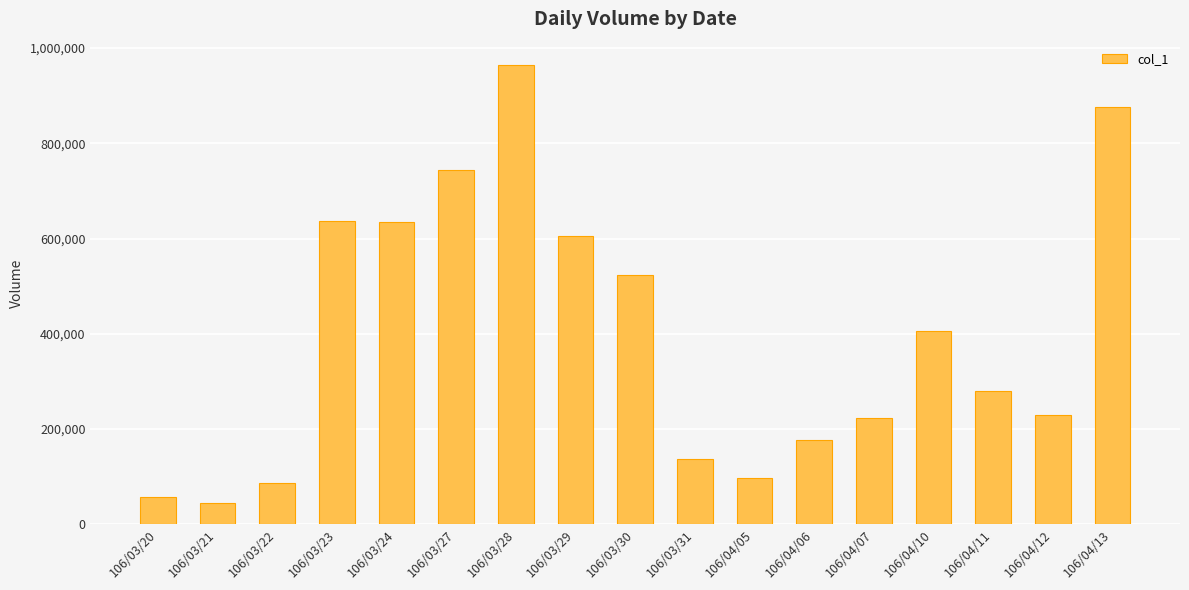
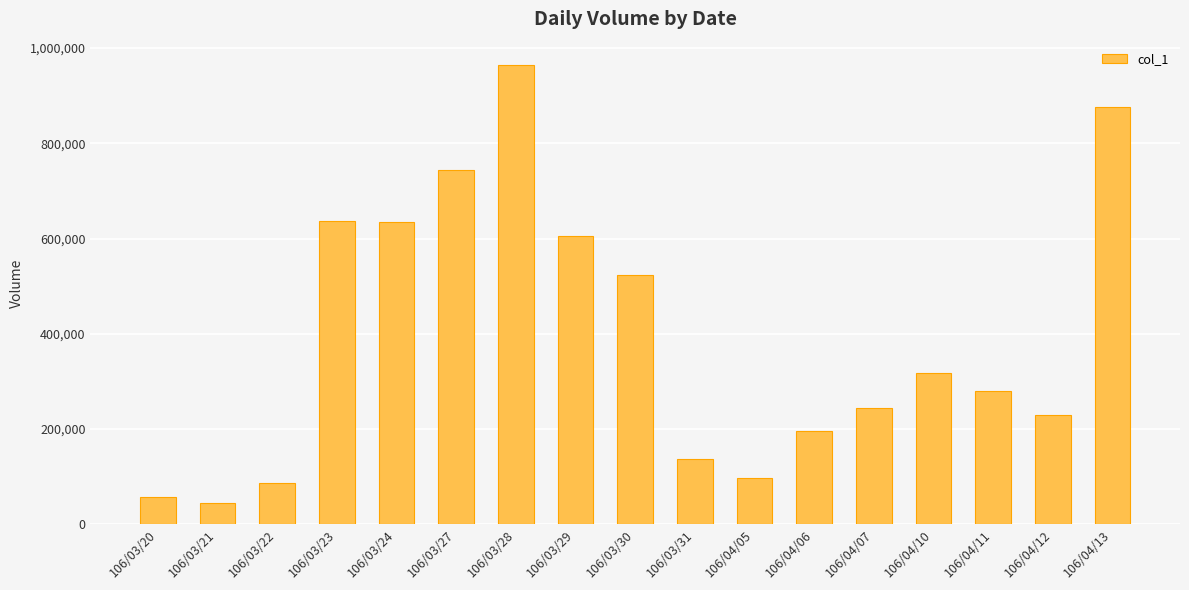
106/04/06: 180,000 -> 200,000
106/04/07: 220,000 -> 240,000
106/04/10: 410,000 -> 320,000
